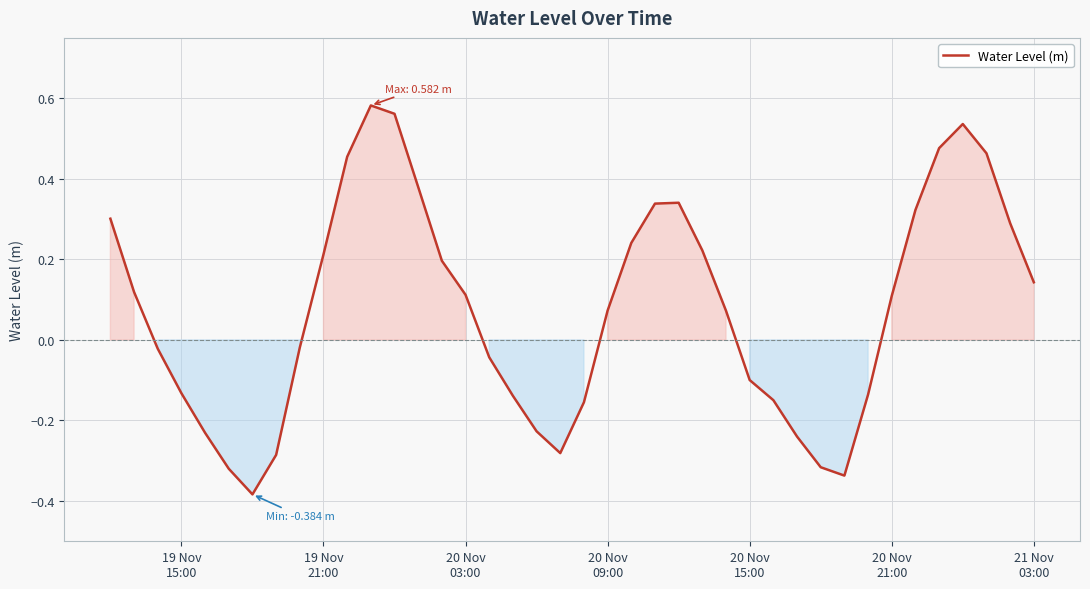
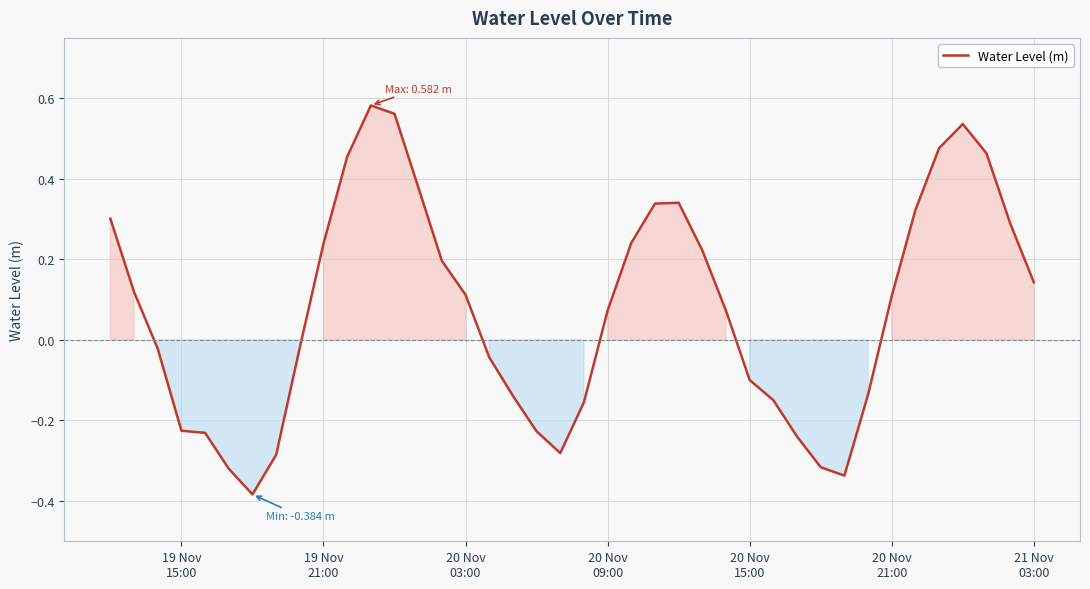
19 Nov 15:00: -0.13 -> -0.23
19 Nov 21:00: 0.21 -> 0.24
